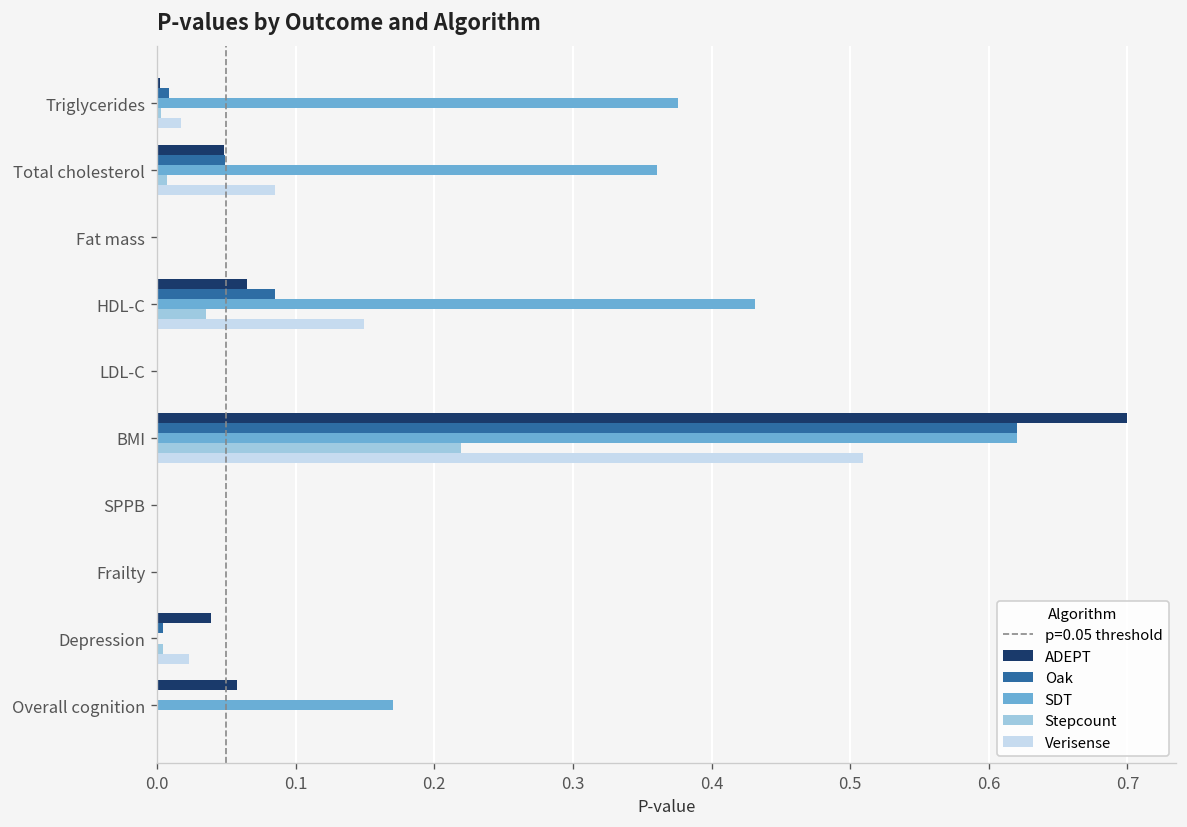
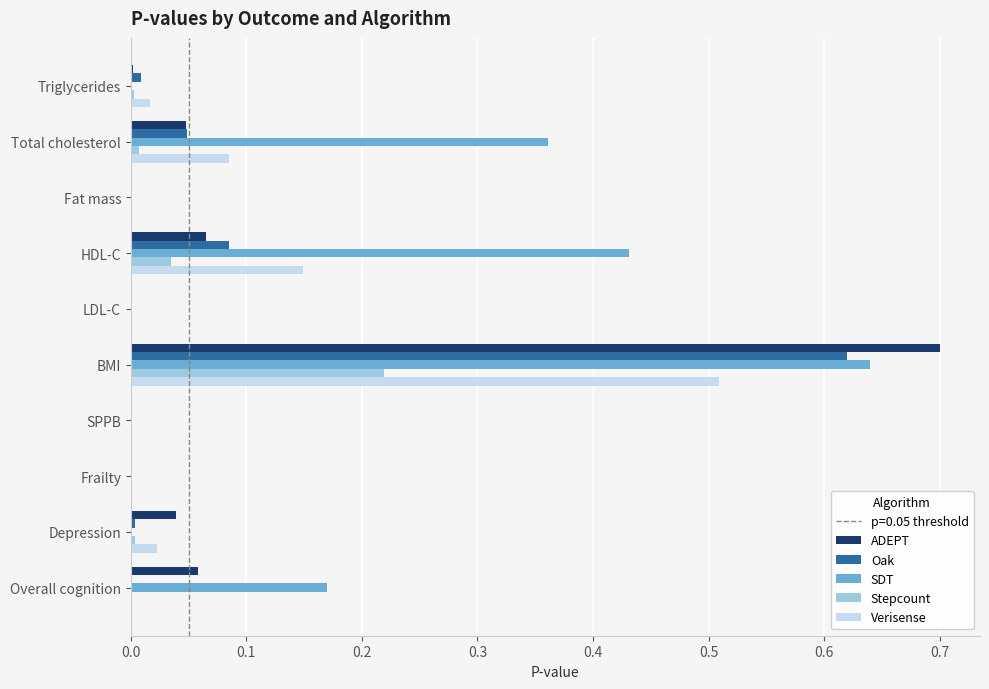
SDT, Triglycerides: 0.376 -> 0.001
SDT, BMI: 0.62 -> 0.64
